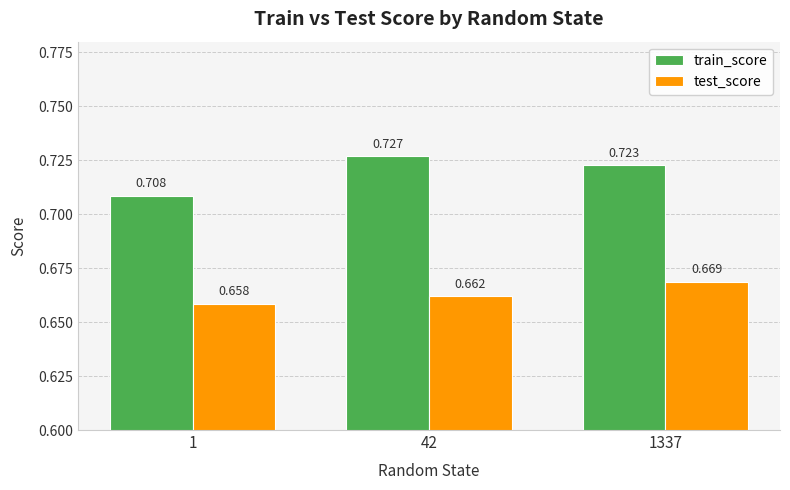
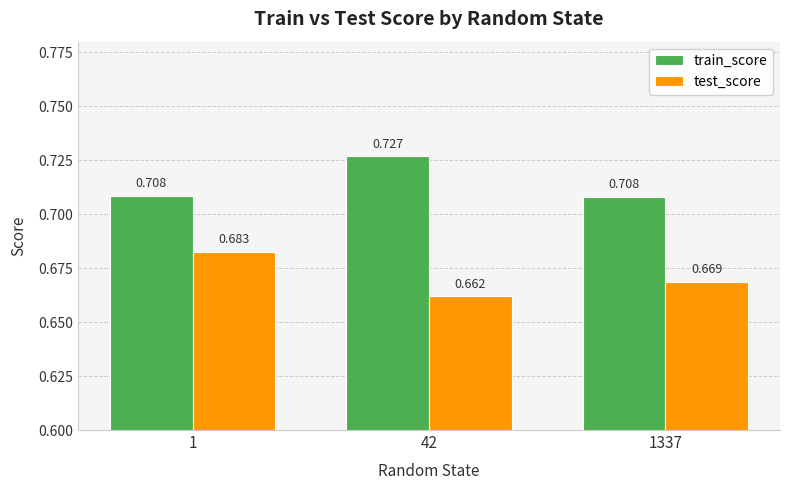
test_score, 1: 0.658 -> 0.683
train_score, 1337: 0.723 -> 0.708
